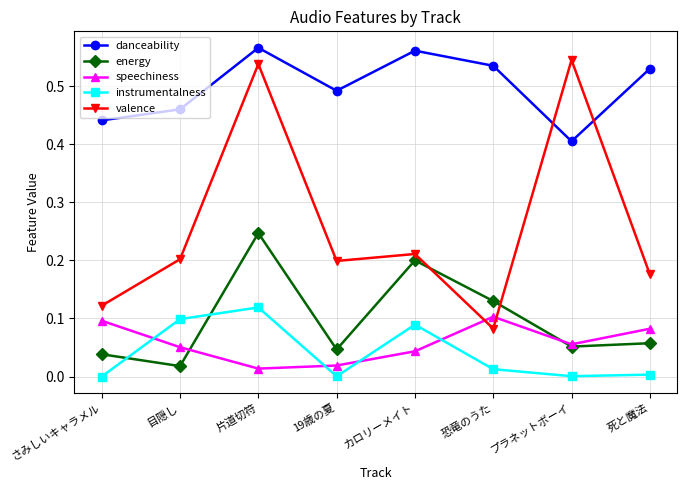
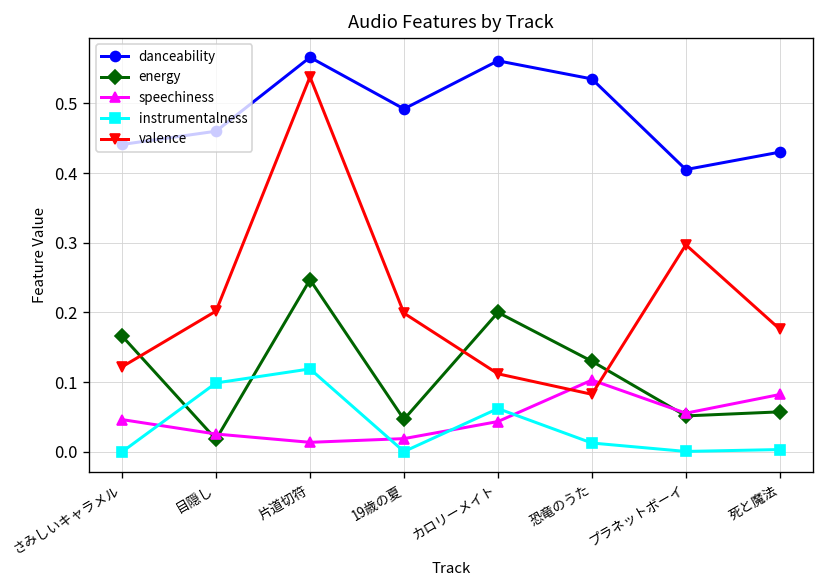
energy, さみしいキャラメル: 0.04 -> 0.17
speechiness, さみしいキャラメル: 0.10 -> 0.05
speechiness, 目隠し: 0.05 -> 0.03
instrumentalness, カロリーメイト: 0.09 -> 0.06
valence, カロリーメイト: 0.21 -> 0.11
valence, プラネットボーイ: 0.55 -> 0.30
danceability, 死と魔法: 0.53 -> 0.43
